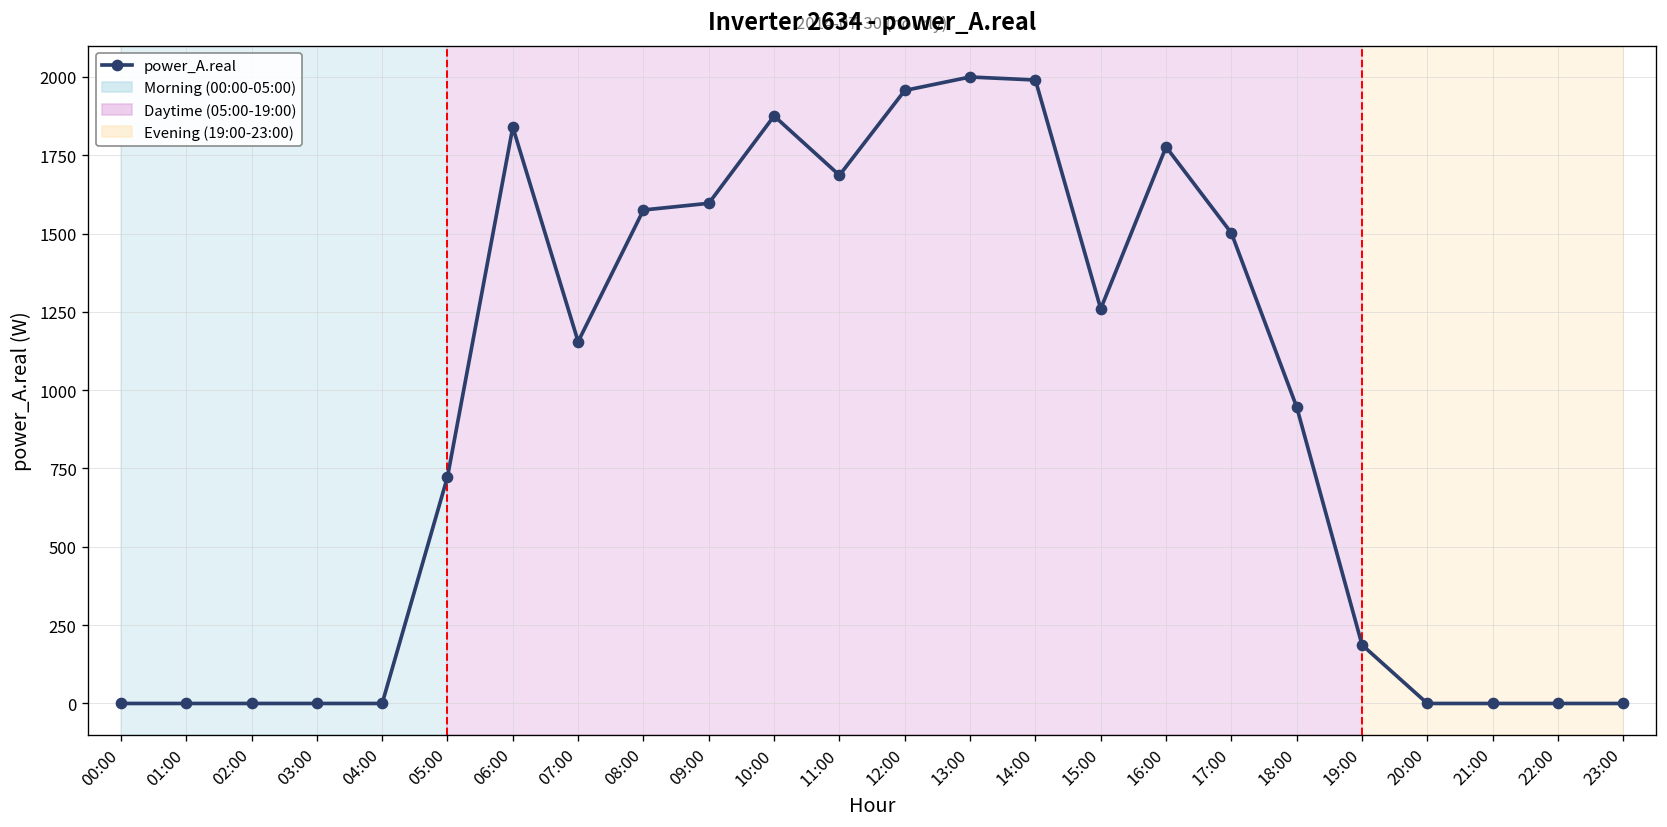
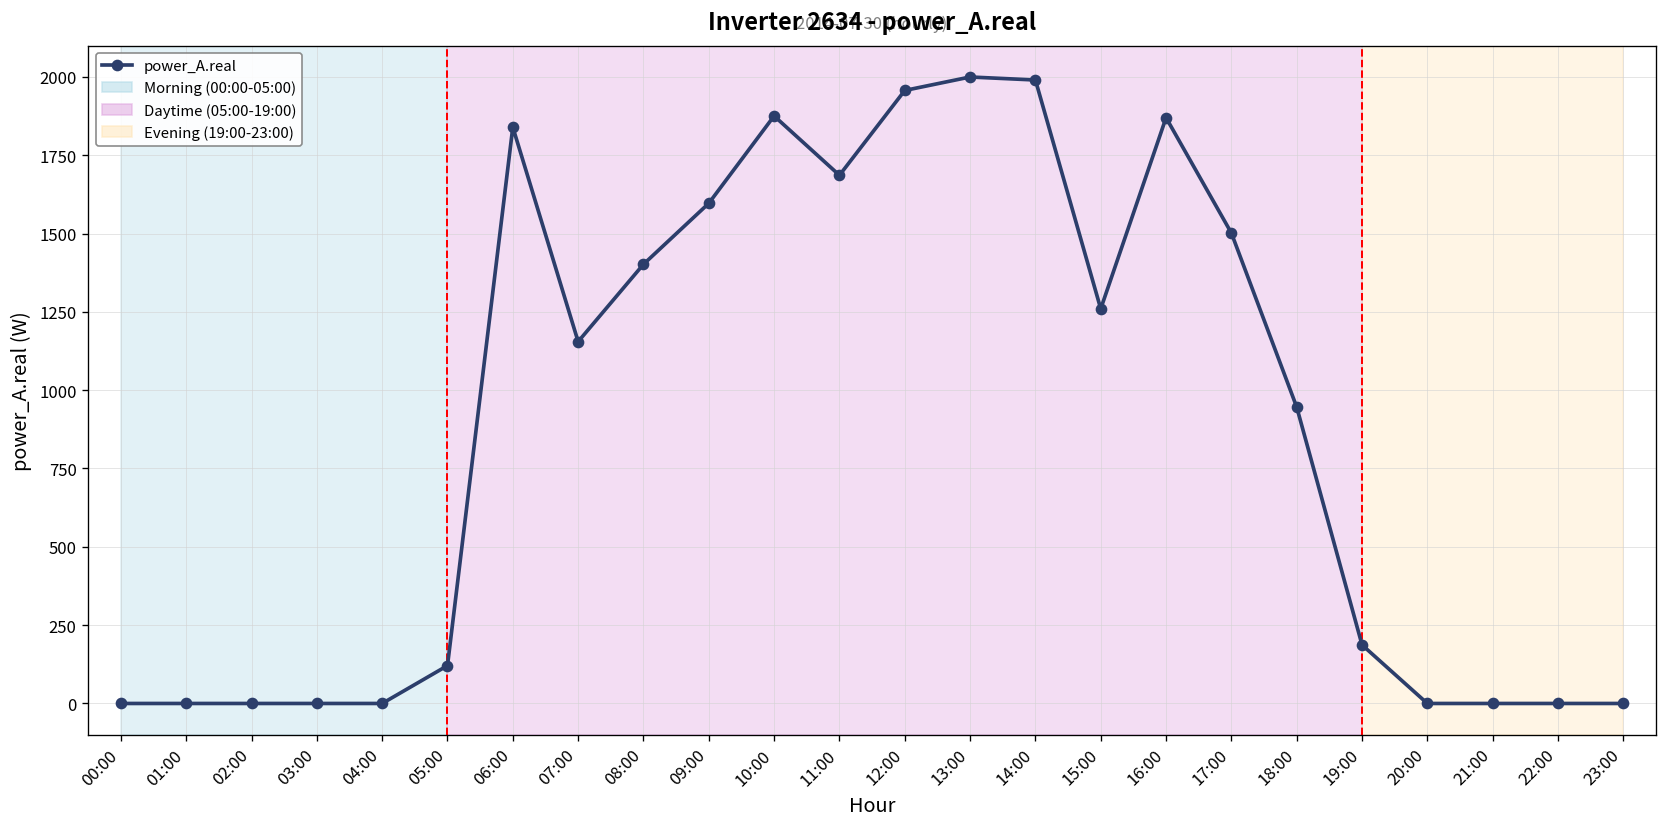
05:00: 720 -> 120
08:00: 1580 -> 1400
16:00: 1780 -> 1870
